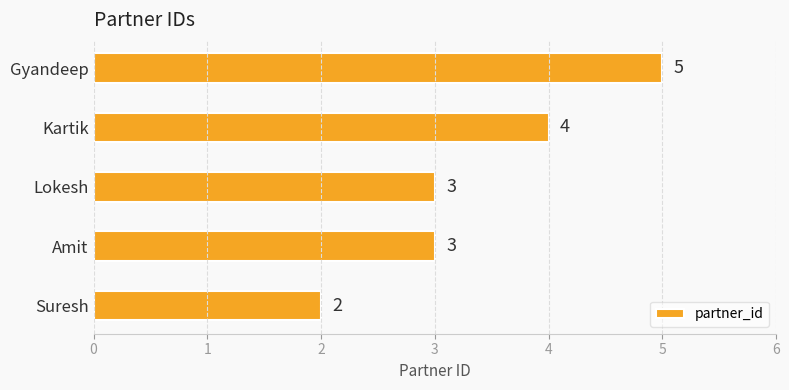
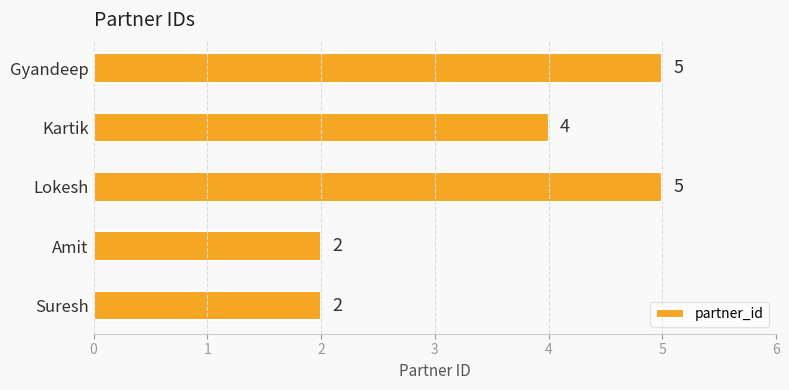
Lokesh: 3 -> 5
Amit: 3 -> 2
